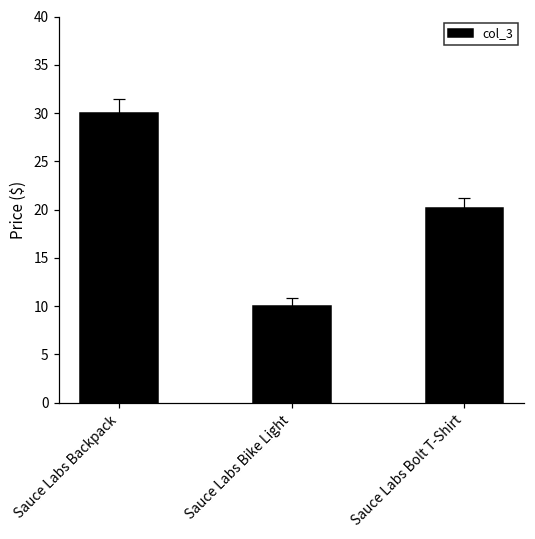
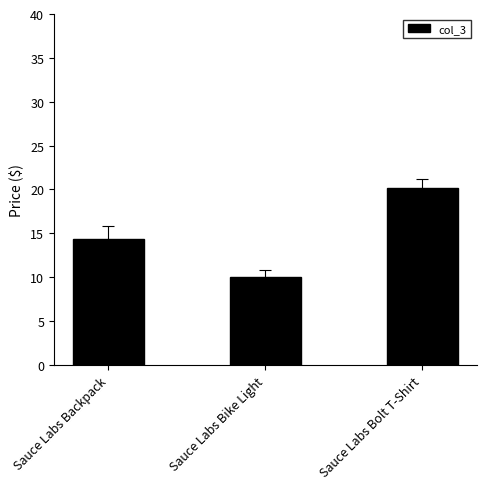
col_3, Sauce Labs Backpack: 30 -> 14
